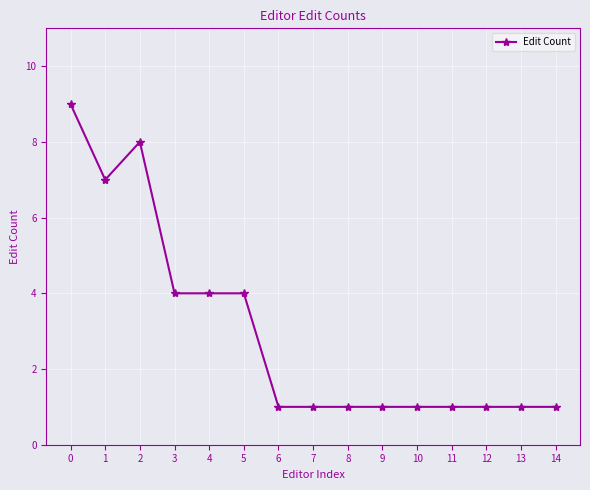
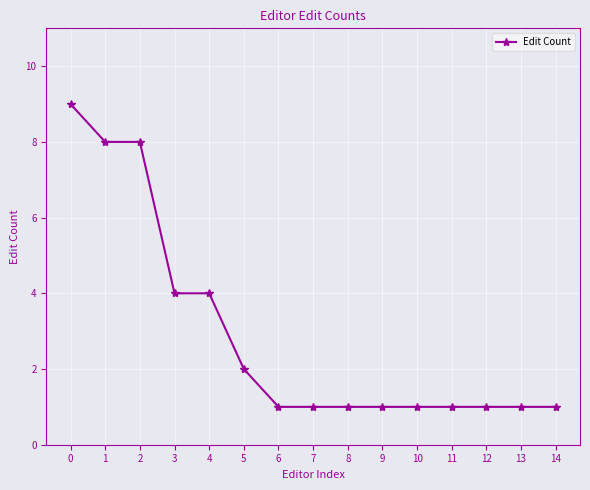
1: 7 -> 8
5: 4 -> 2
